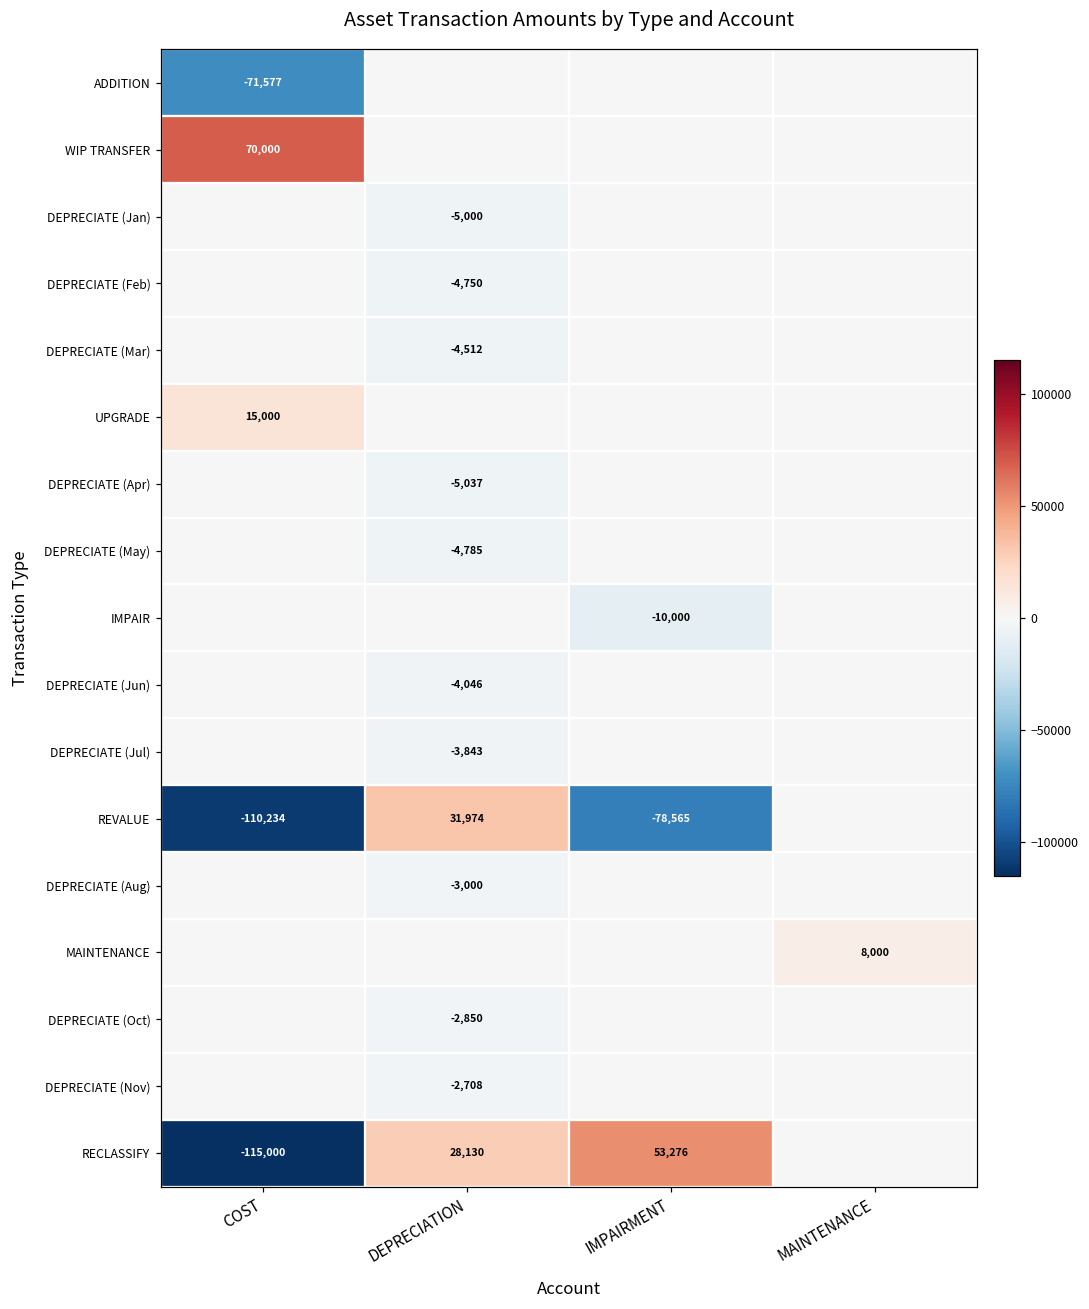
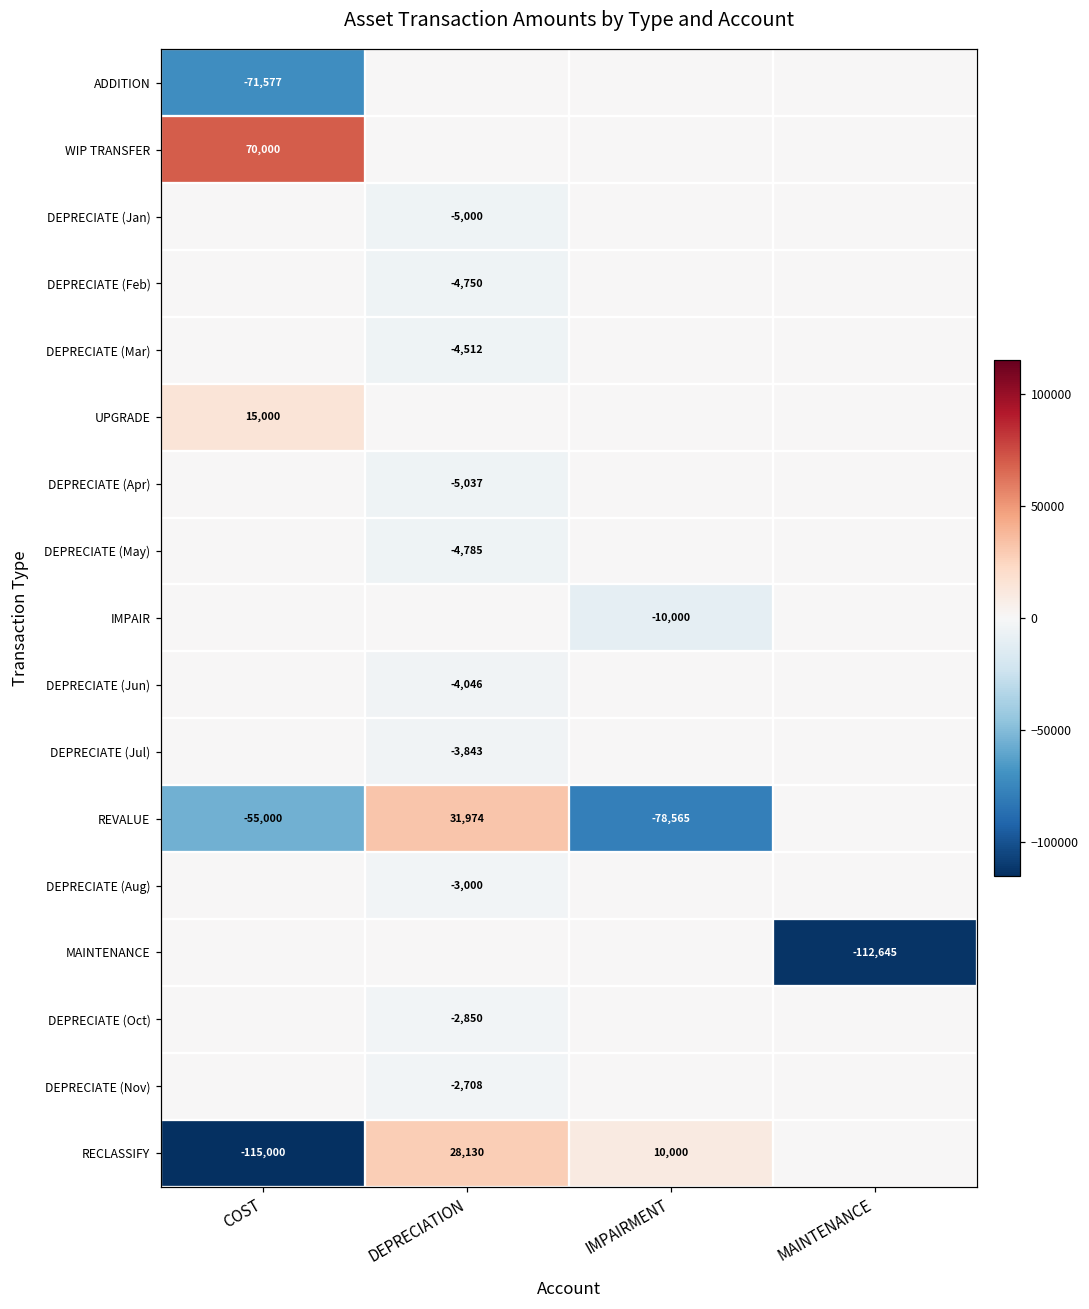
REVALUE, COST: -110,234 -> -55,000
MAINTENANCE, MAINTENANCE: 8,000 -> -112,645
RECLASSIFY, IMPAIRMENT: 53,276 -> 10,000
